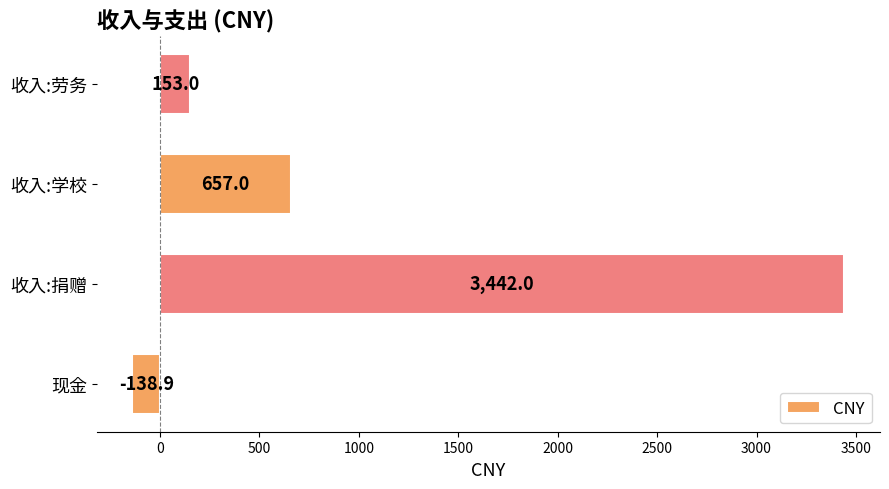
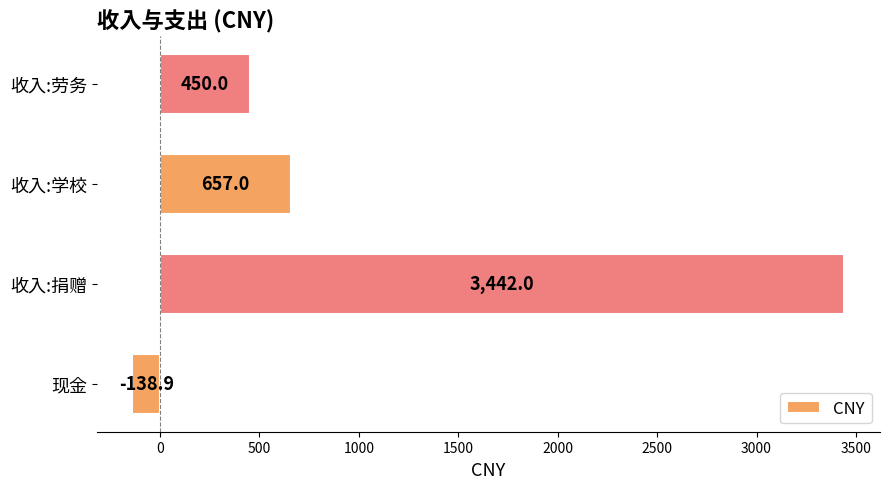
收入:劳务: 153.0 -> 450.0
